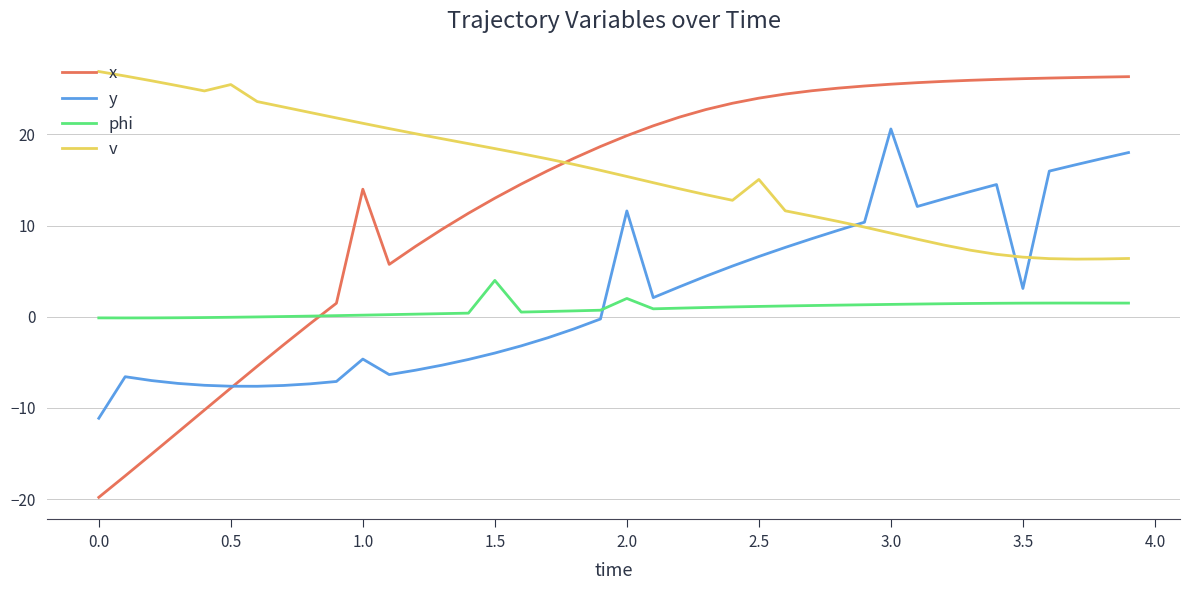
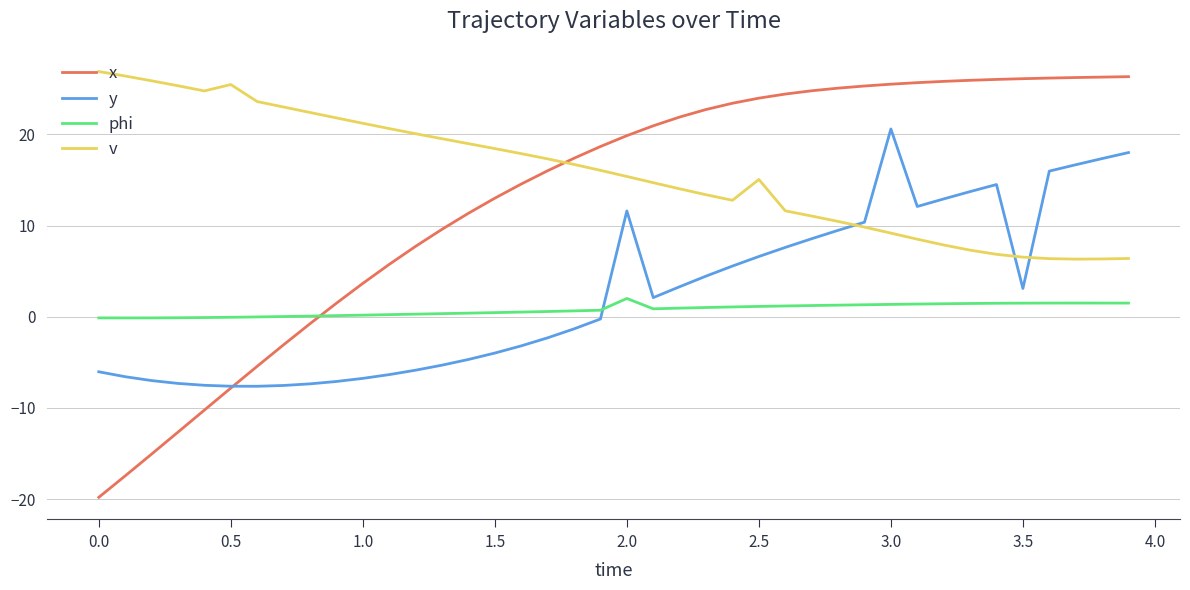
y, 0.0: -11 -> -6
x, 1.0: 14 -> 4
y, 1.0: -5 -> -7
phi, 1.5: 4 -> 0
